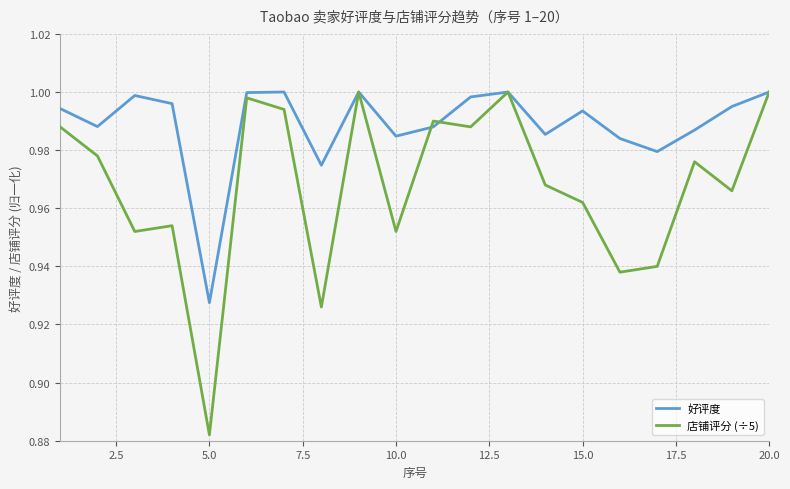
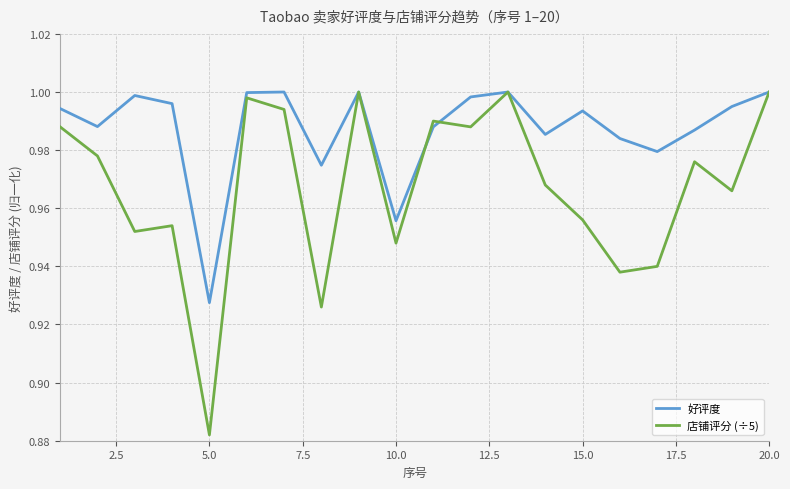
好评度, 10.0: 0.985 -> 0.956
店铺评分 (÷5), 10.0: 0.952 -> 0.948
店铺评分 (÷5), 15.0: 0.962 -> 0.956
